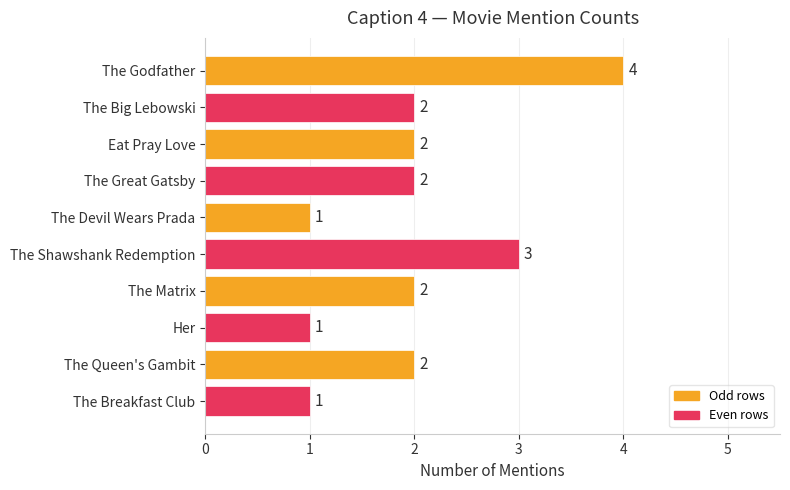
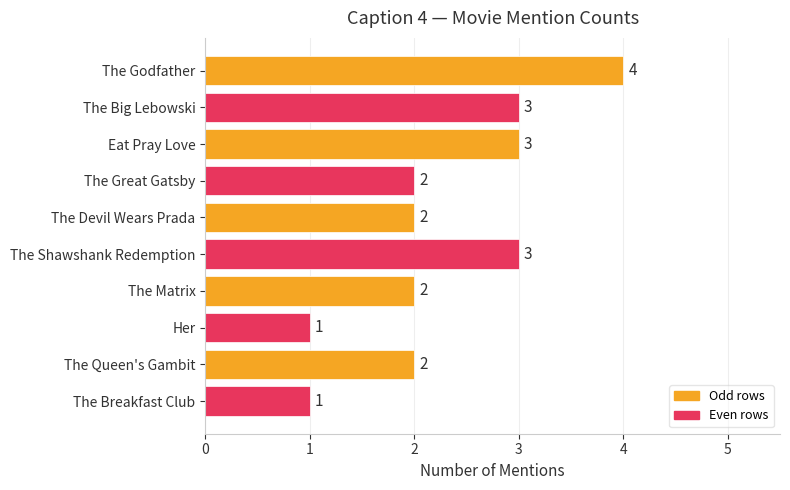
The Big Lebowski: 2 -> 3
Eat Pray Love: 2 -> 3
The Devil Wears Prada: 1 -> 2
